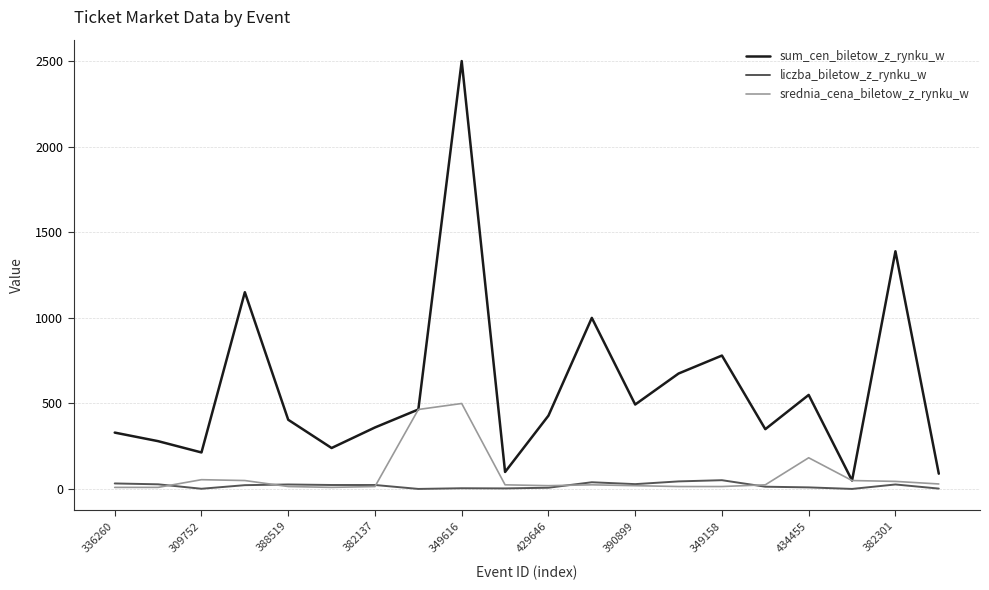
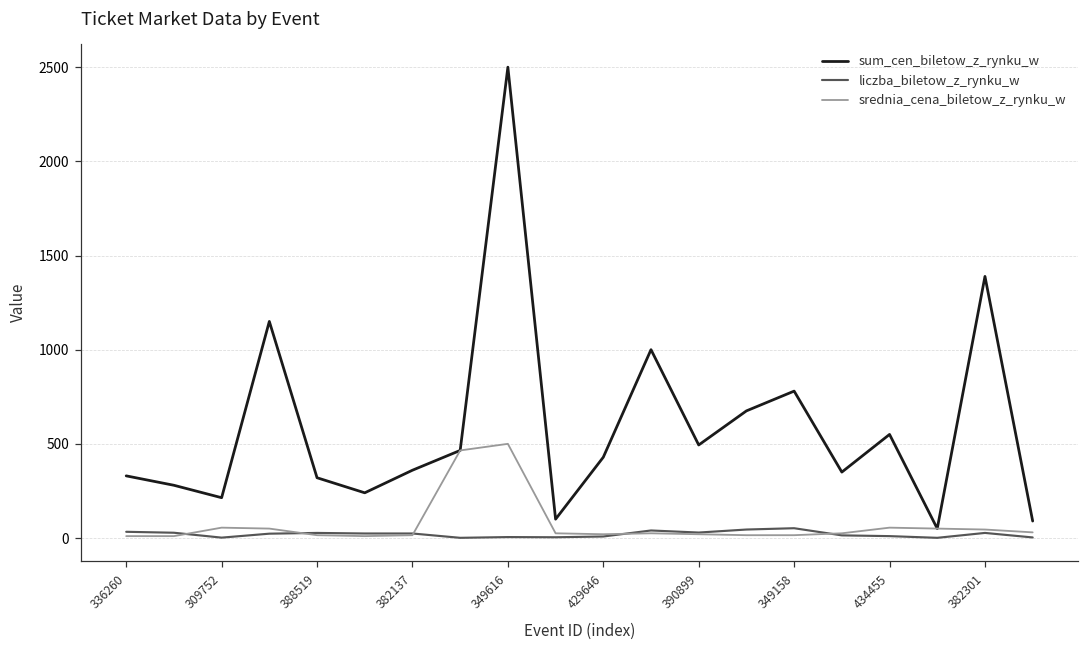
sum_cen_biletow_z_rynku_w, 388519: 410 -> 320
srednia_cena_biletow_z_rynku_w, 434455: 180 -> 60
